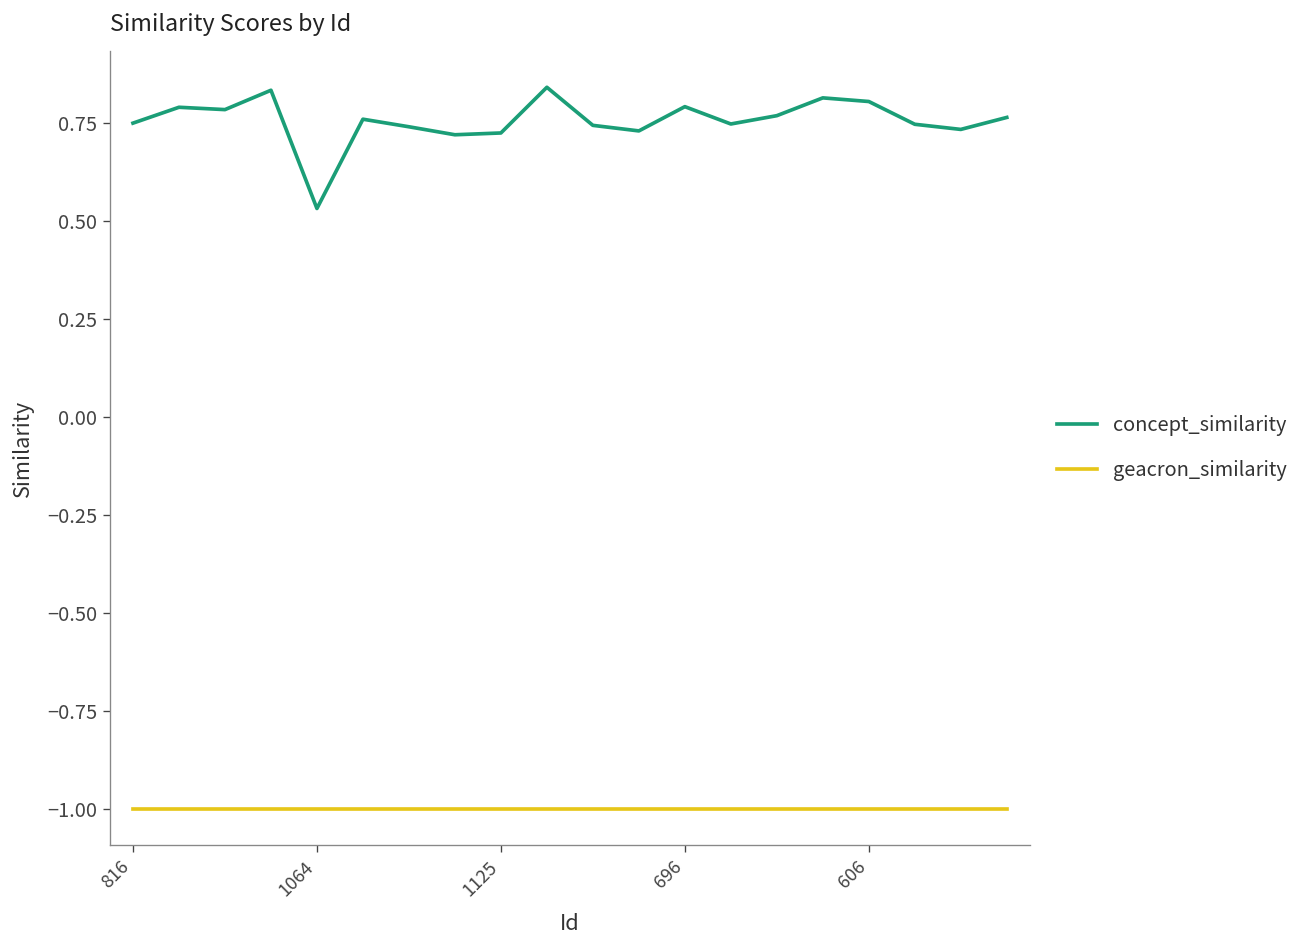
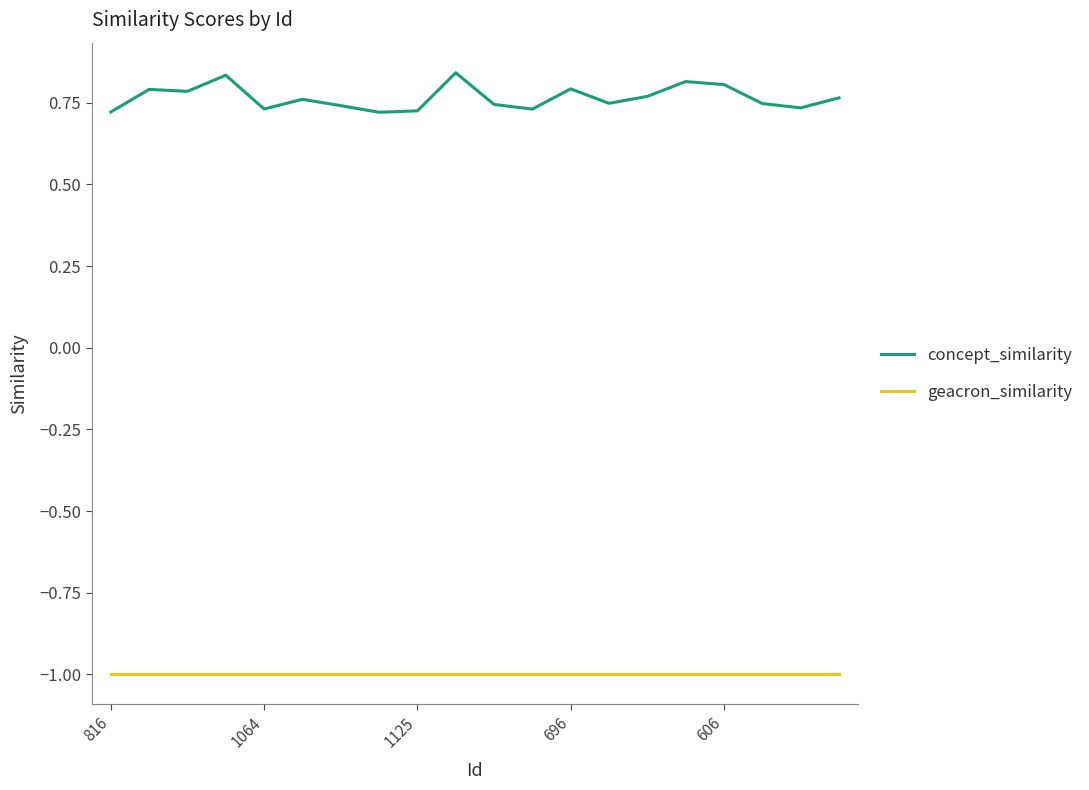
concept_similarity, 816: 0.75 -> 0.72
concept_similarity, 1064: 0.53 -> 0.73
